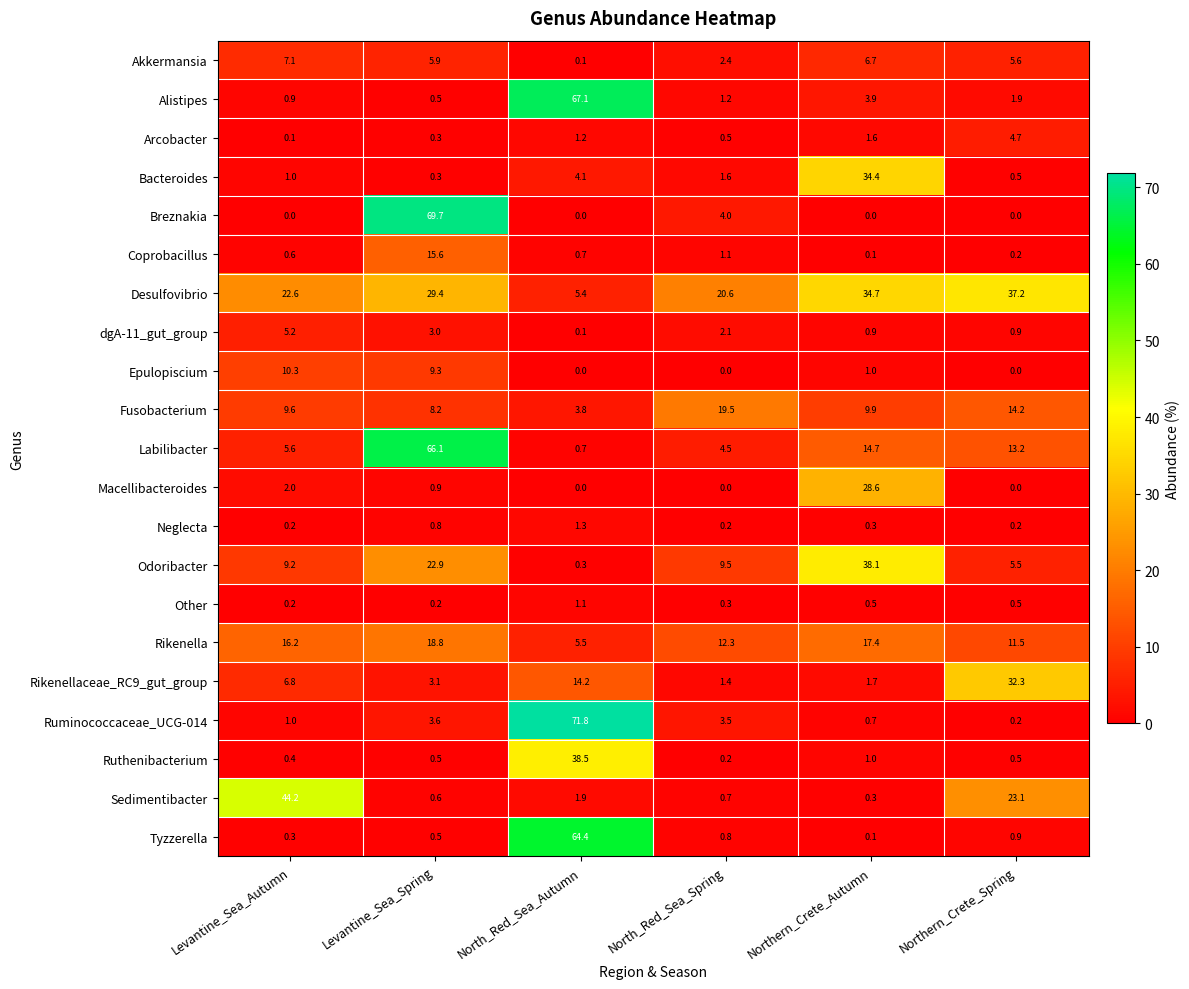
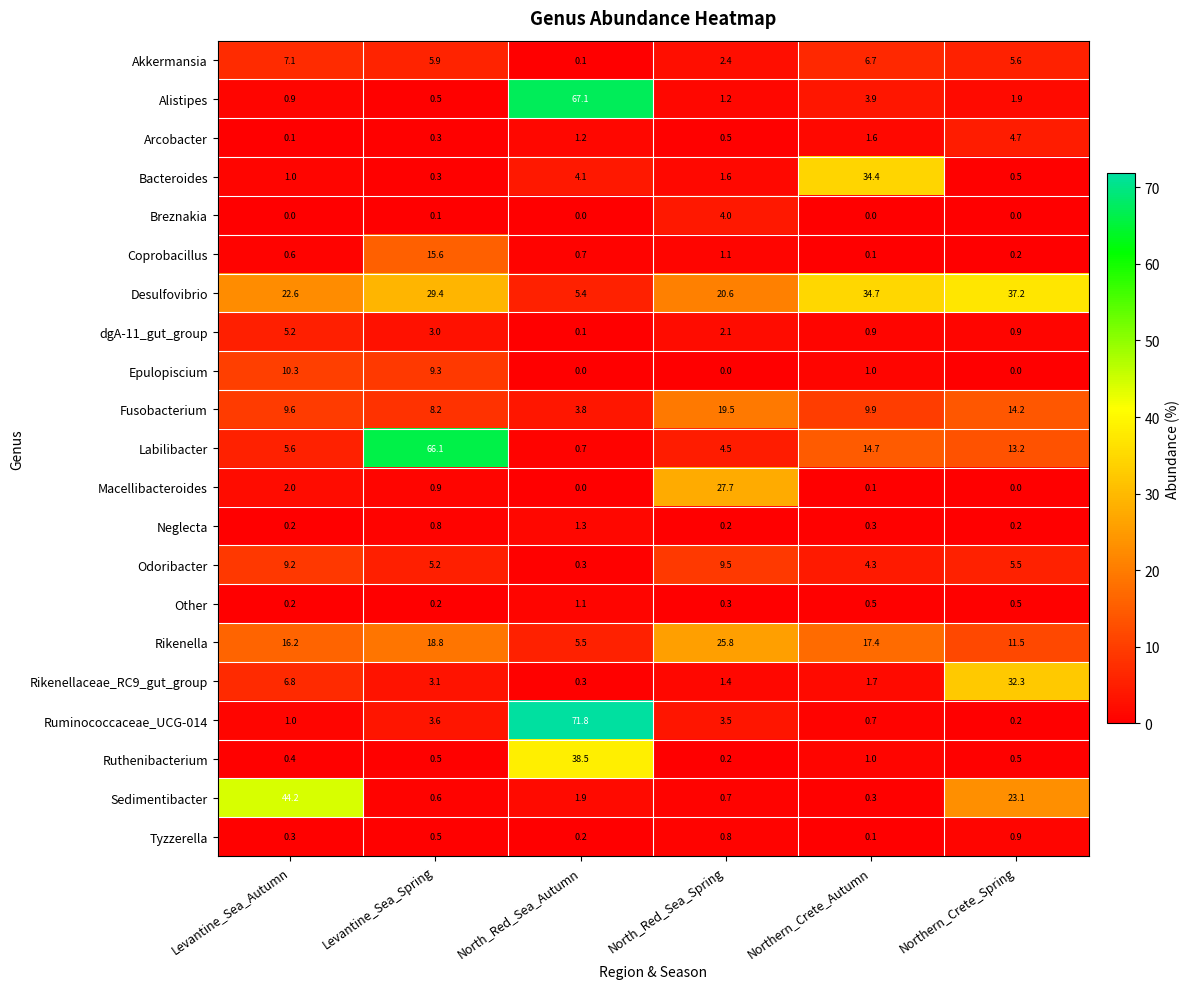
Breznakia, Levantine_Sea_Spring: 69.7 -> 0.1
Macellibacteroides, North_Red_Sea_Spring: 0.0 -> 27.7
Macellibacteroides, Northern_Crete_Autumn: 28.6 -> 0.1
Odoribacter, Levantine_Sea_Spring: 22.9 -> 5.2
Odoribacter, Northern_Crete_Autumn: 38.1 -> 4.3
Rikenella, North_Red_Sea_Spring: 12.3 -> 25.8
Rikenellaceae_RC9_gut_group, North_Red_Sea_Autumn: 14.2 -> 0.3
Tyzzerella, North_Red_Sea_Autumn: 64.4 -> 0.2
